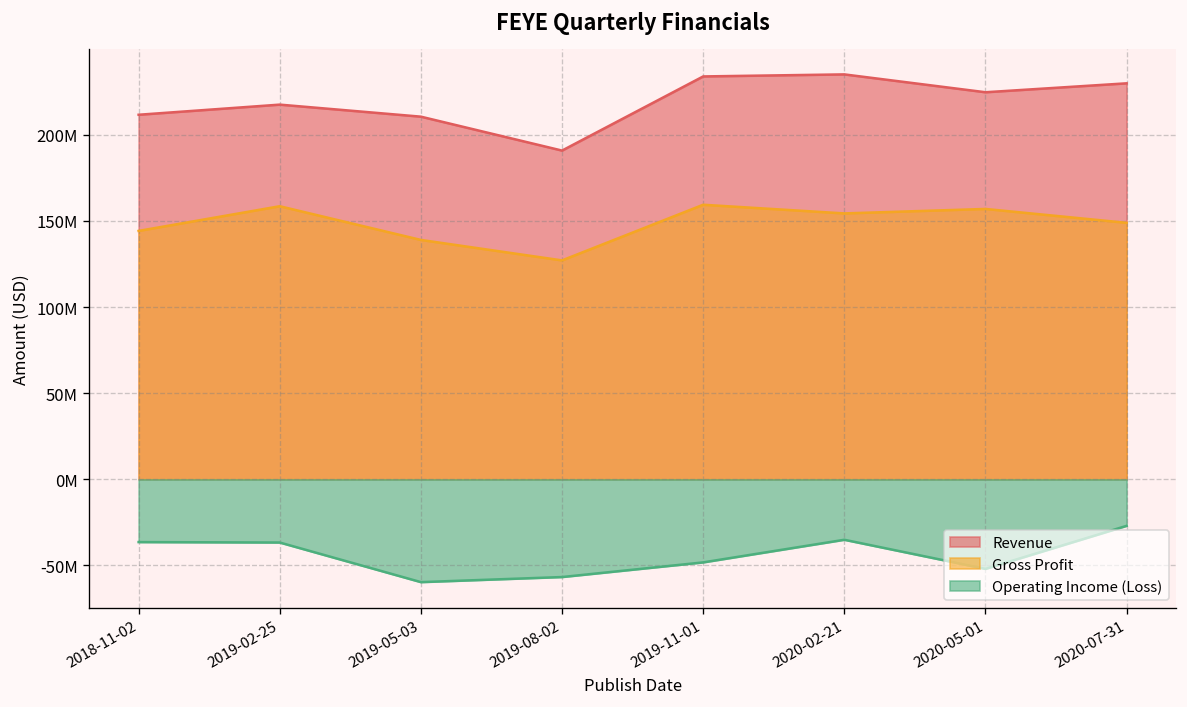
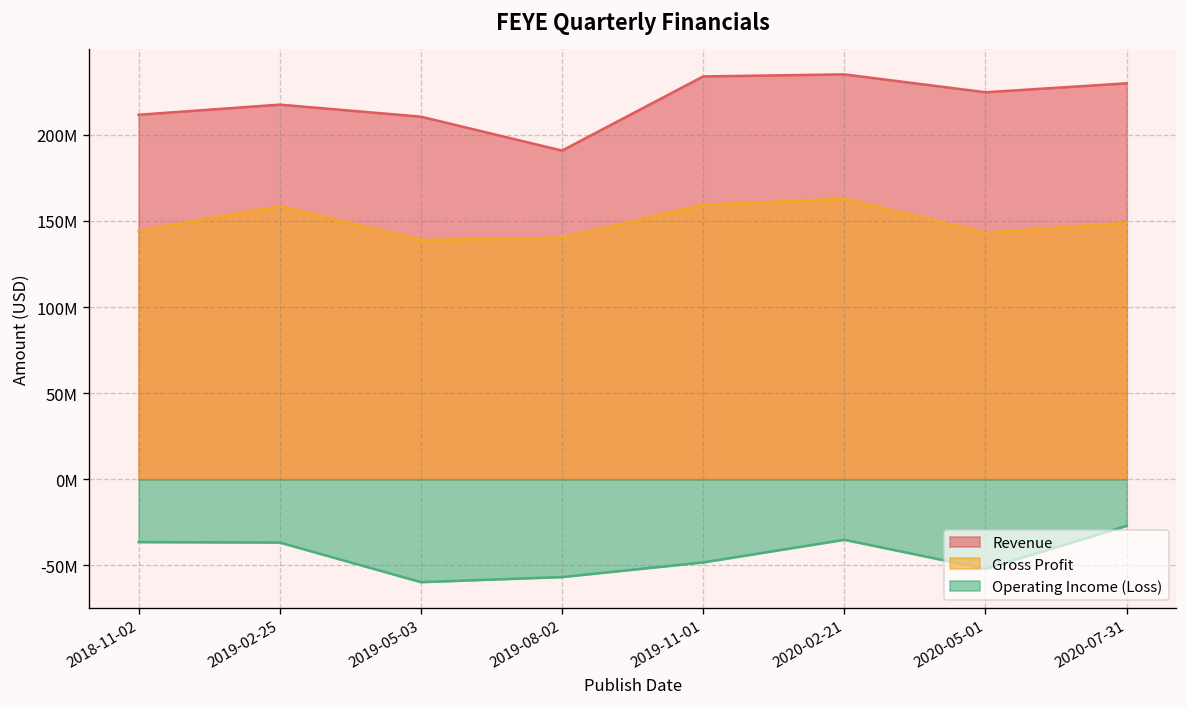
Gross Profit, 2019-08-02: 127000000 -> 140000000
Gross Profit, 2020-02-21: 154000000 -> 163000000
Gross Profit, 2020-05-01: 157000000 -> 143000000
